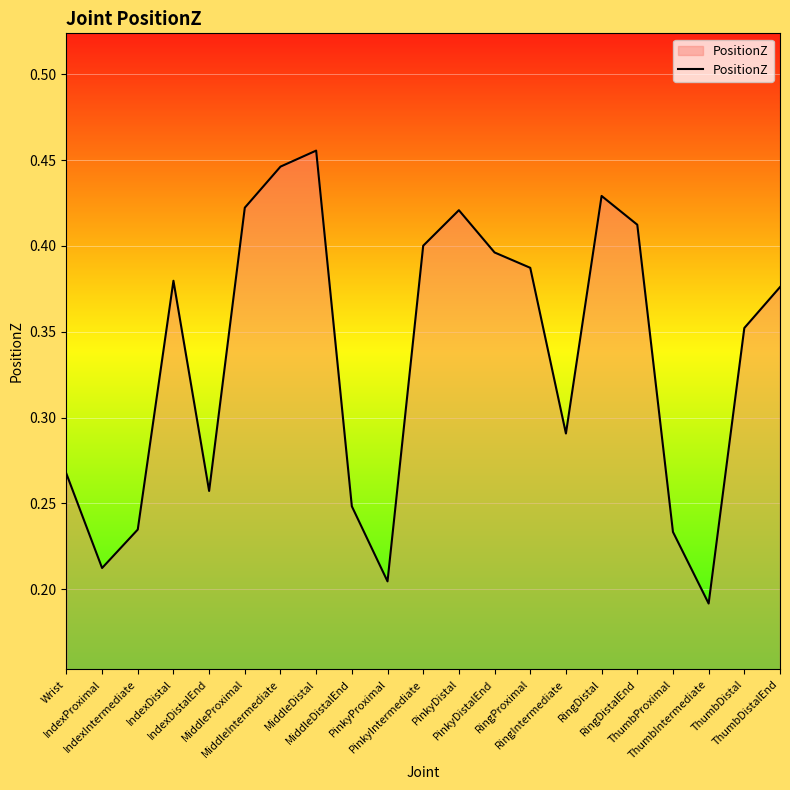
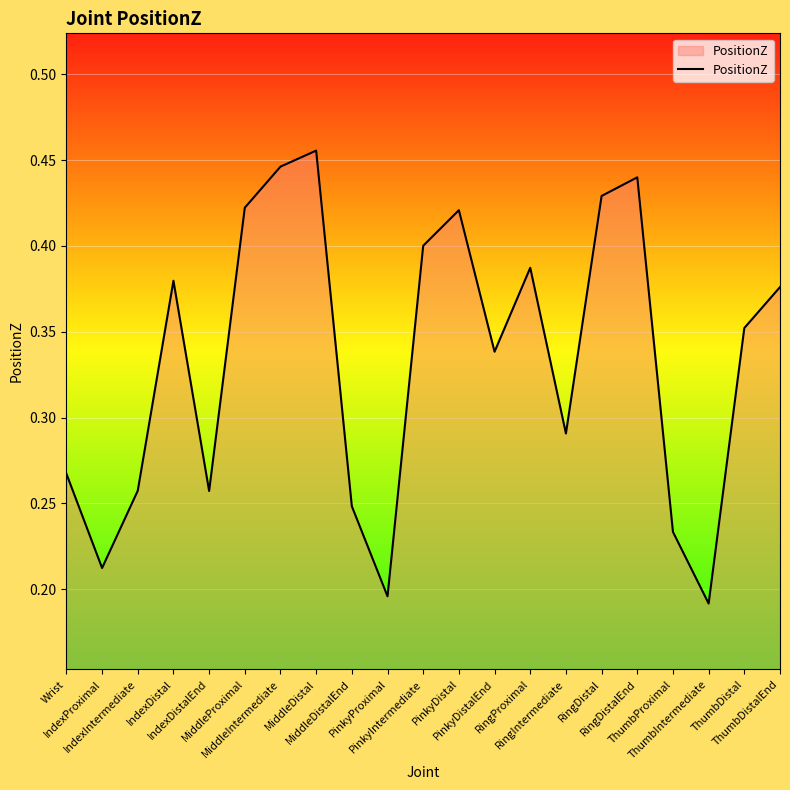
IndexIntermediate: 0.235 -> 0.257
PinkyProximal: 0.205 -> 0.196
PinkyDistalEnd: 0.396 -> 0.338
RingDistalEnd: 0.412 -> 0.440
